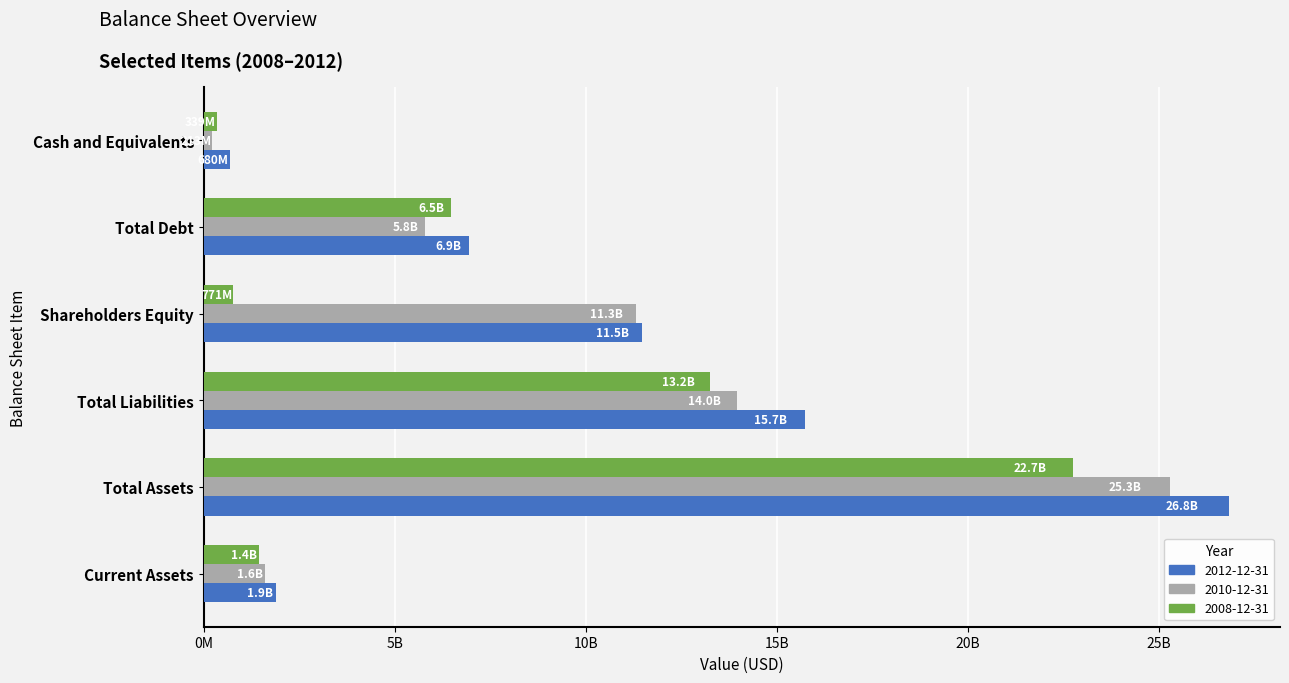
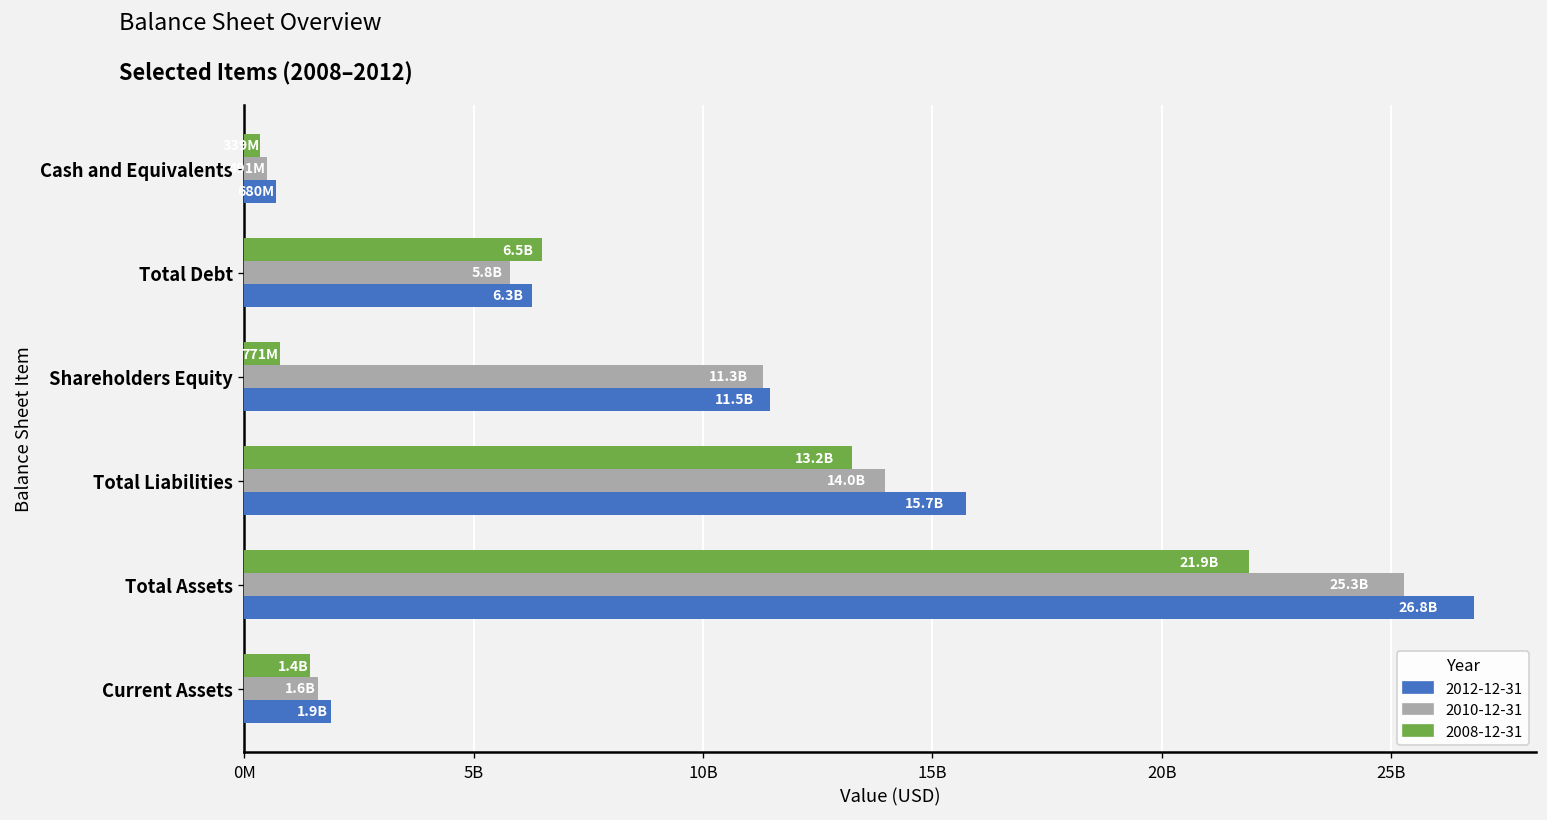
2010-12-31, Cash and Equivalents: 200000000 -> 500000000
2012-12-31, Total Debt: 6.9B -> 6.3B
2008-12-31, Total Assets: 22.7B -> 21.9B
